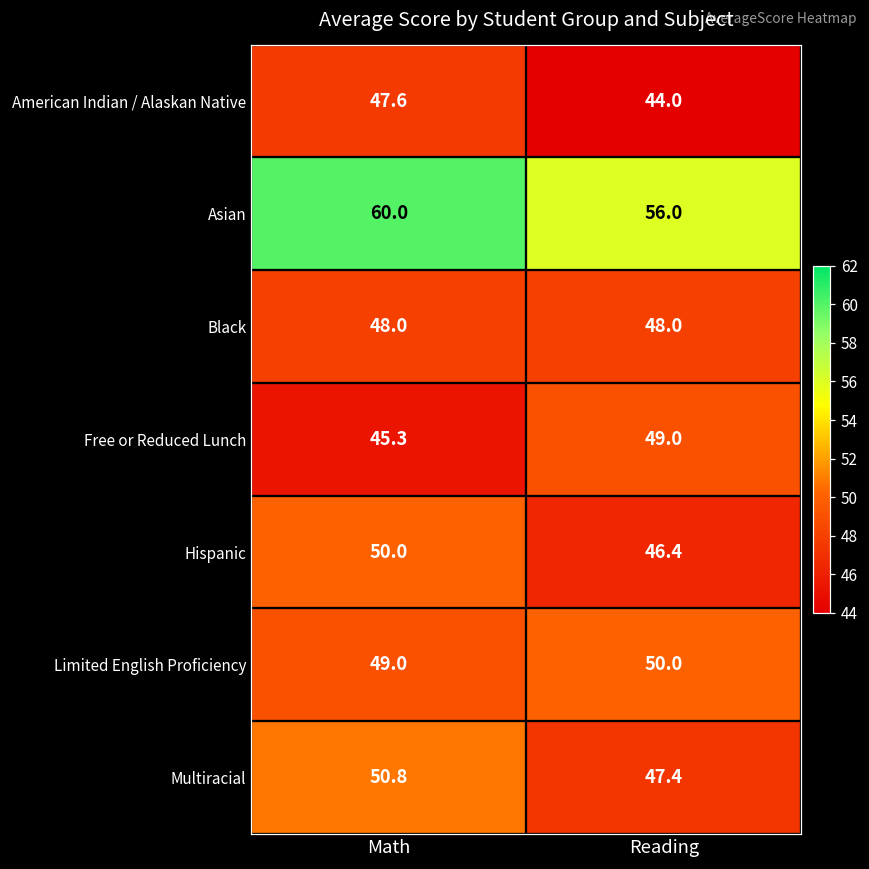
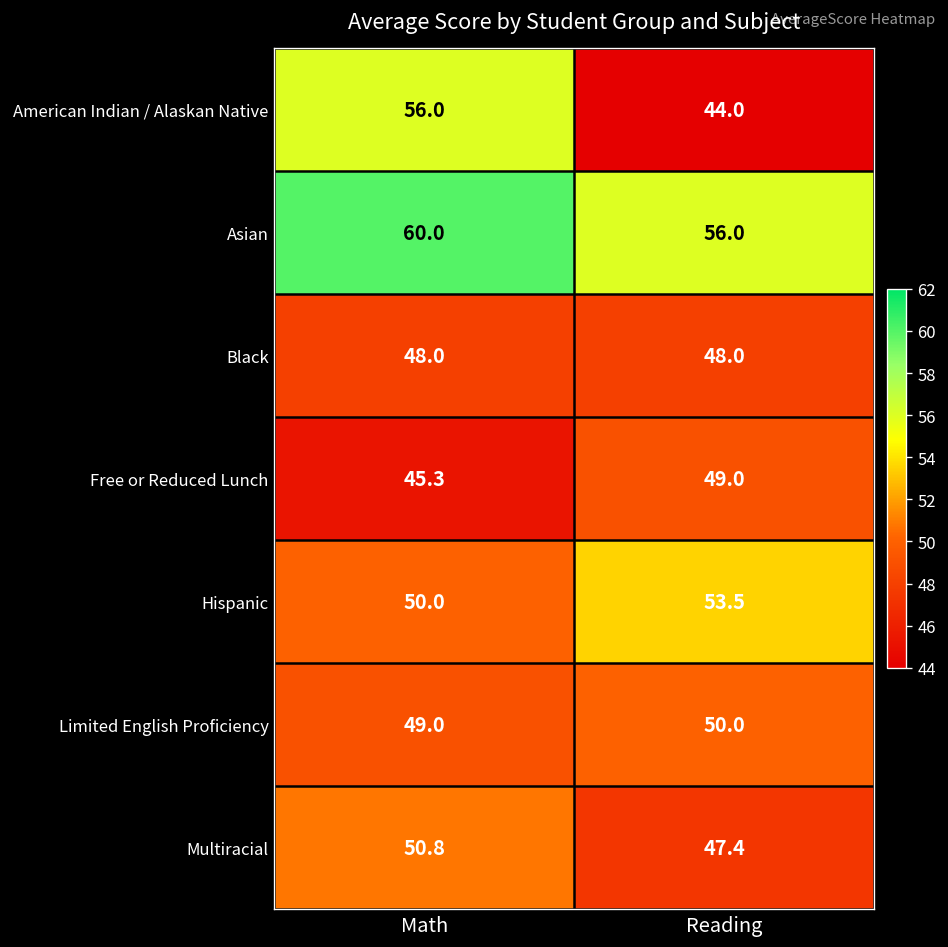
American Indian / Alaskan Native, Math: 47.6 -> 56.0
Hispanic, Reading: 46.4 -> 53.5
